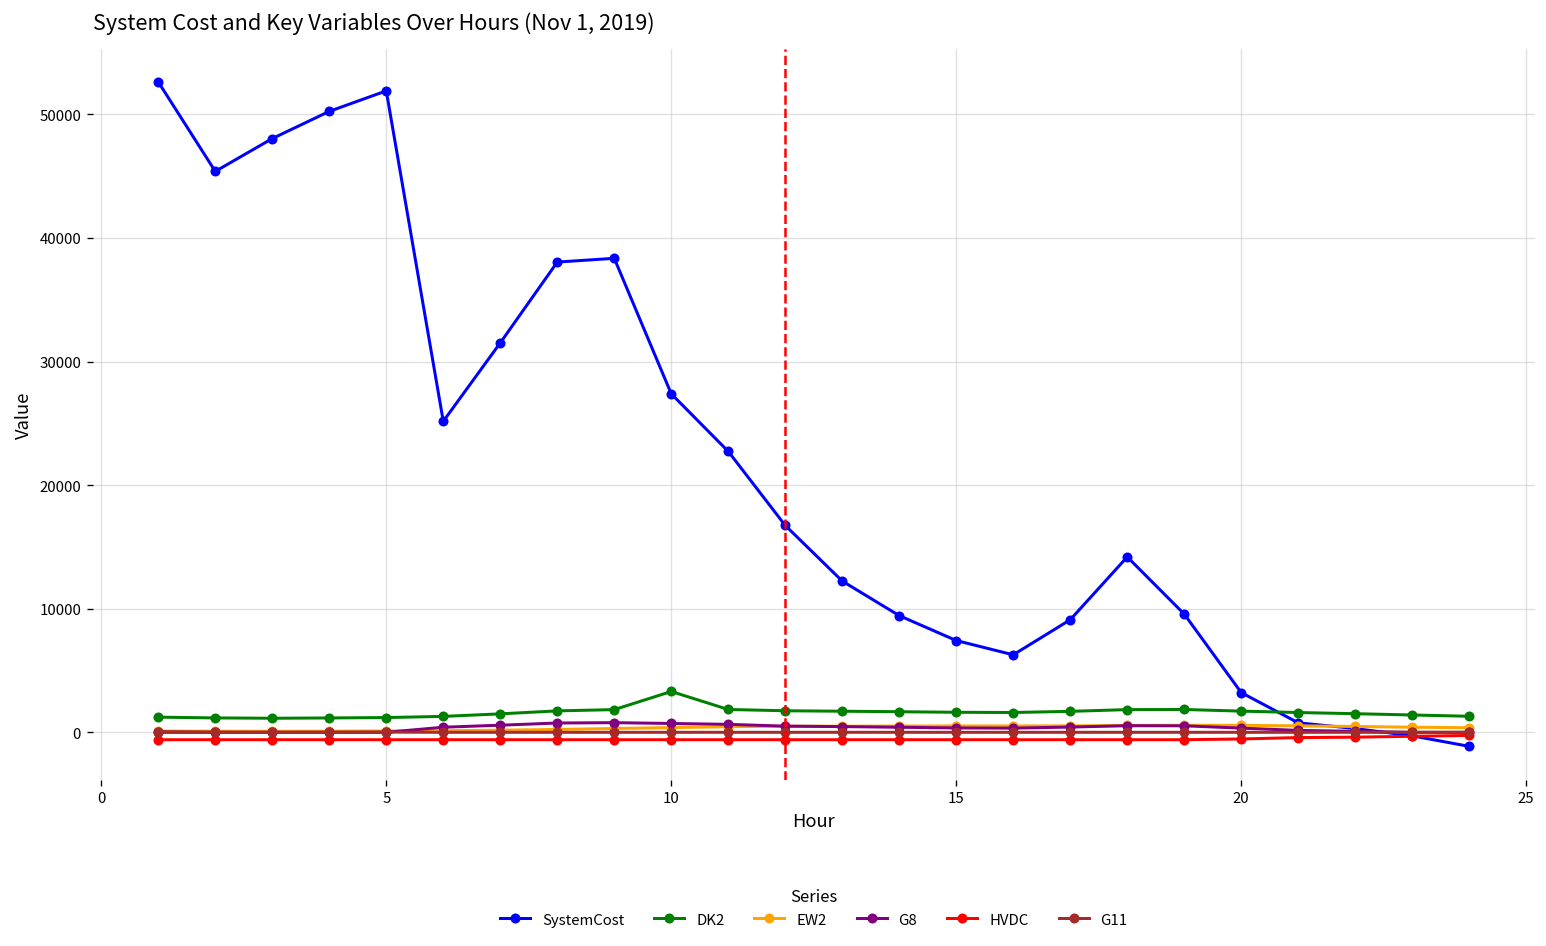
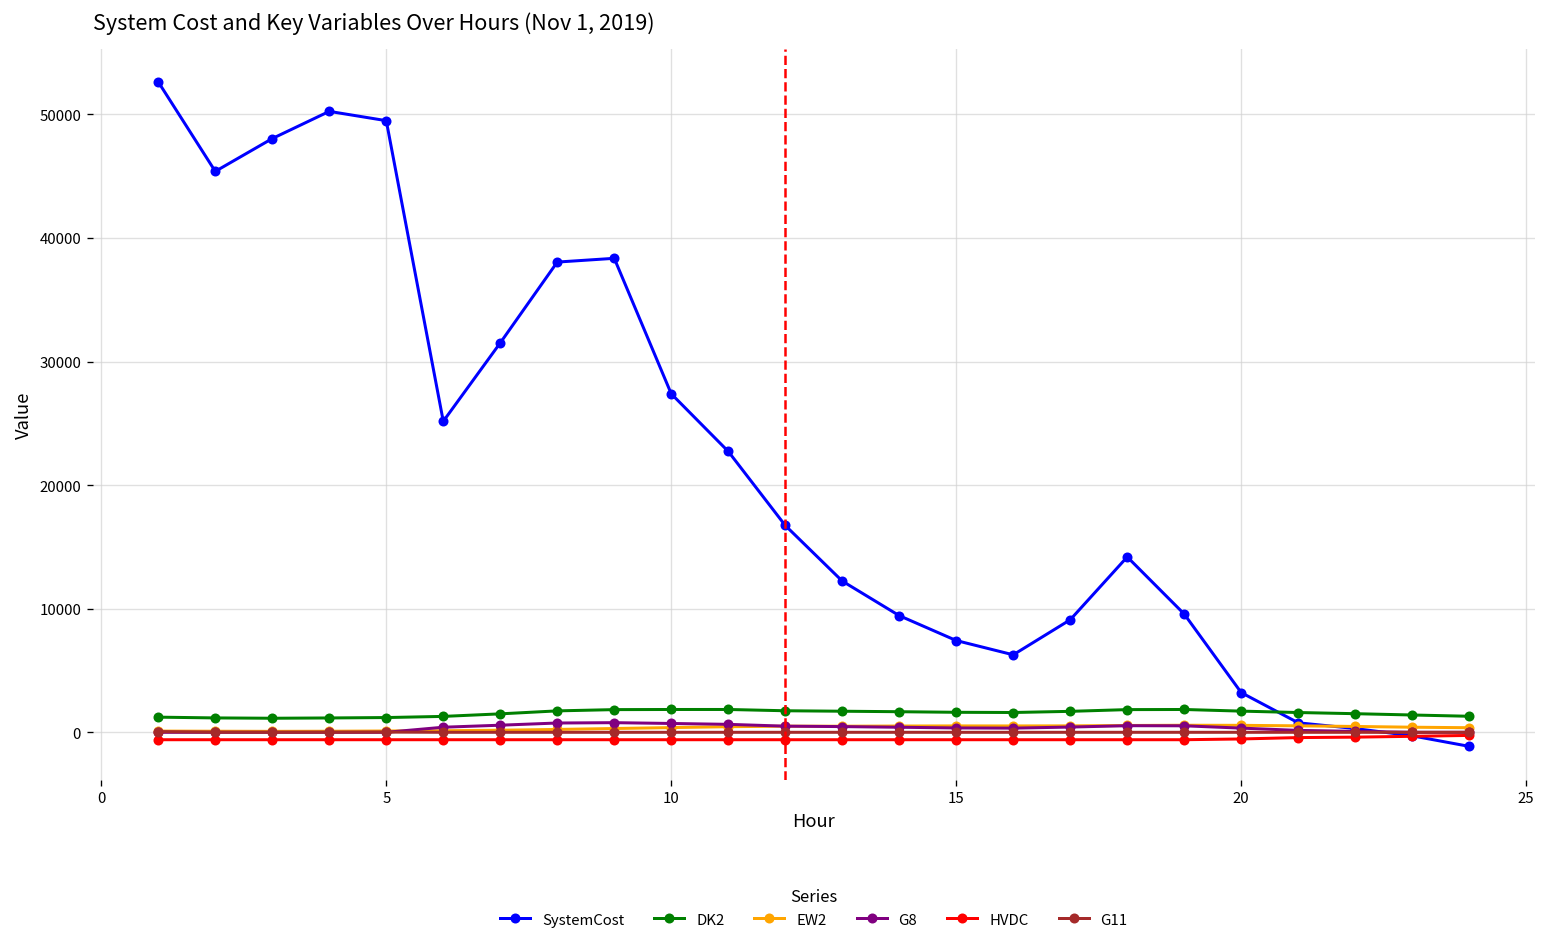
SystemCost, 5: 51900 -> 49500
DK2, 10: 3300 -> 1800
